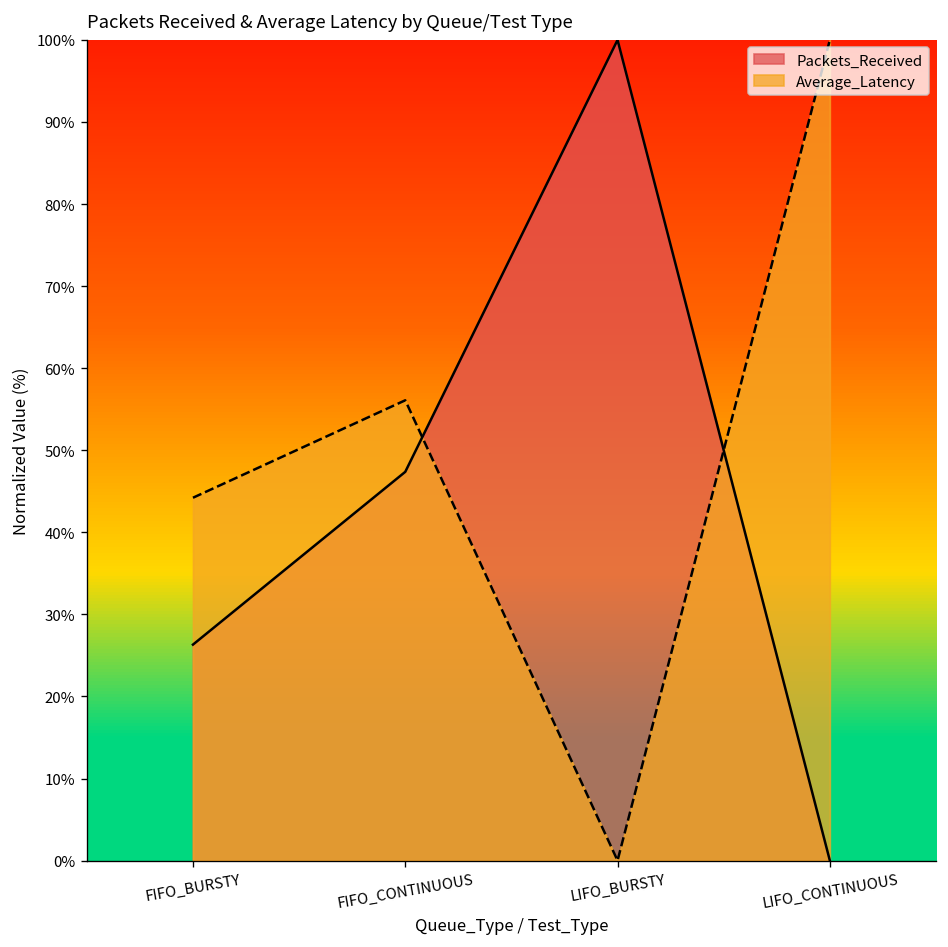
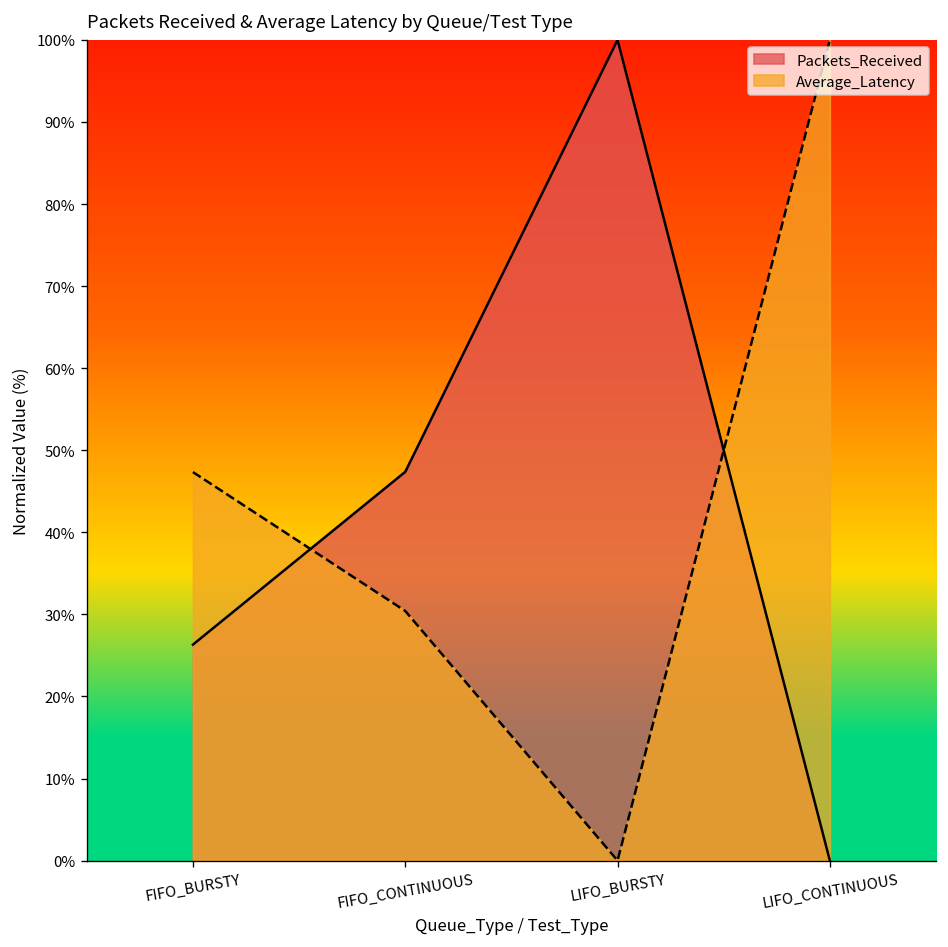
Average_Latency, FIFO_BURSTY: 44% -> 47%
Average_Latency, FIFO_CONTINUOUS: 56% -> 30%
